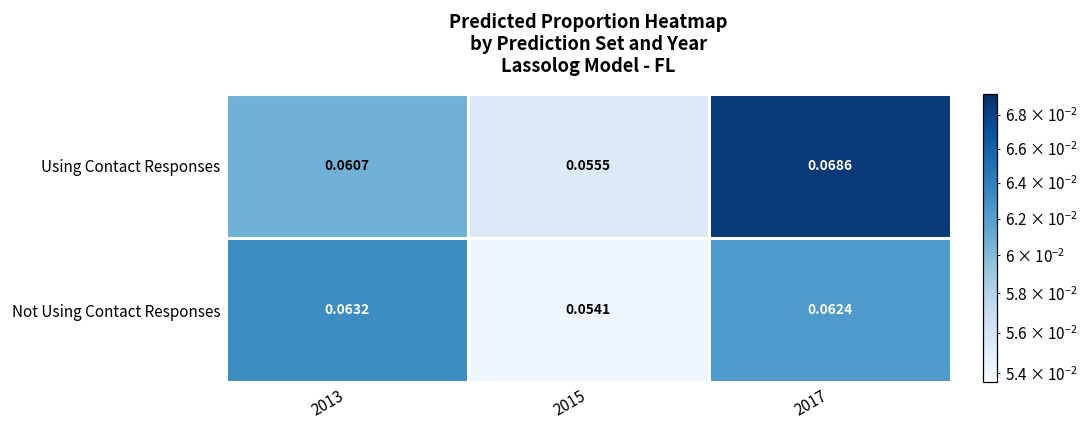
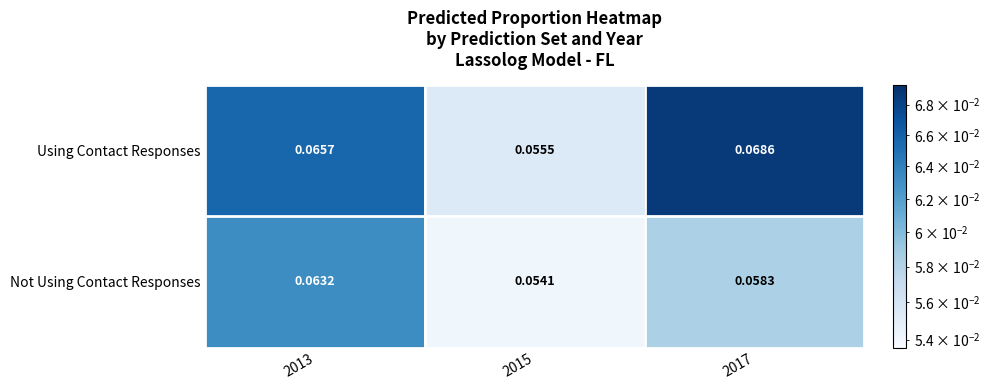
Using Contact Responses, 2013: 0.0607 -> 0.0657
Not Using Contact Responses, 2017: 0.0624 -> 0.0583
